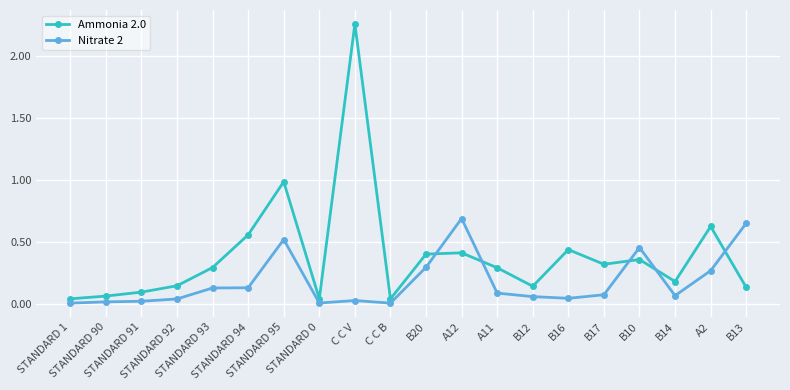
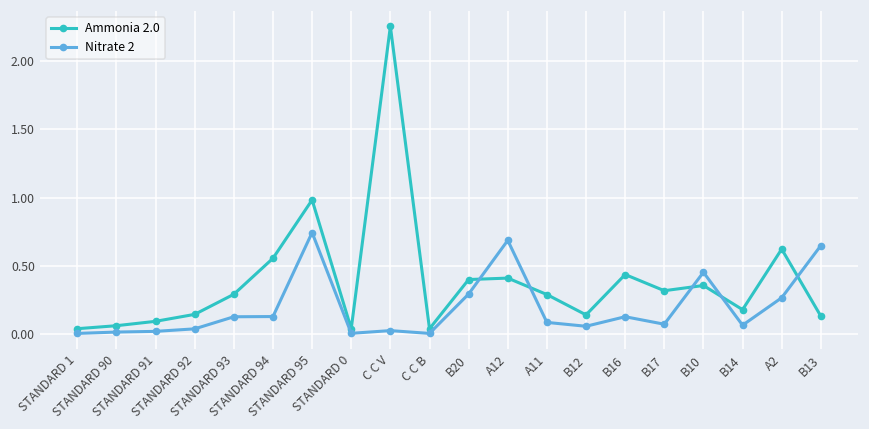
Nitrate 2, STANDARD 95: 0.52 -> 0.74
Nitrate 2, B16: 0.04 -> 0.13
